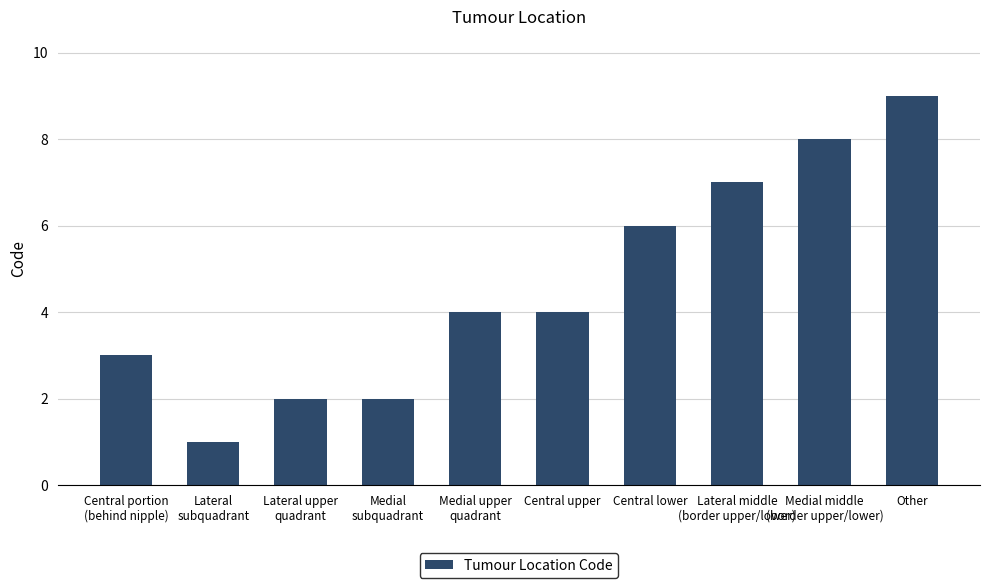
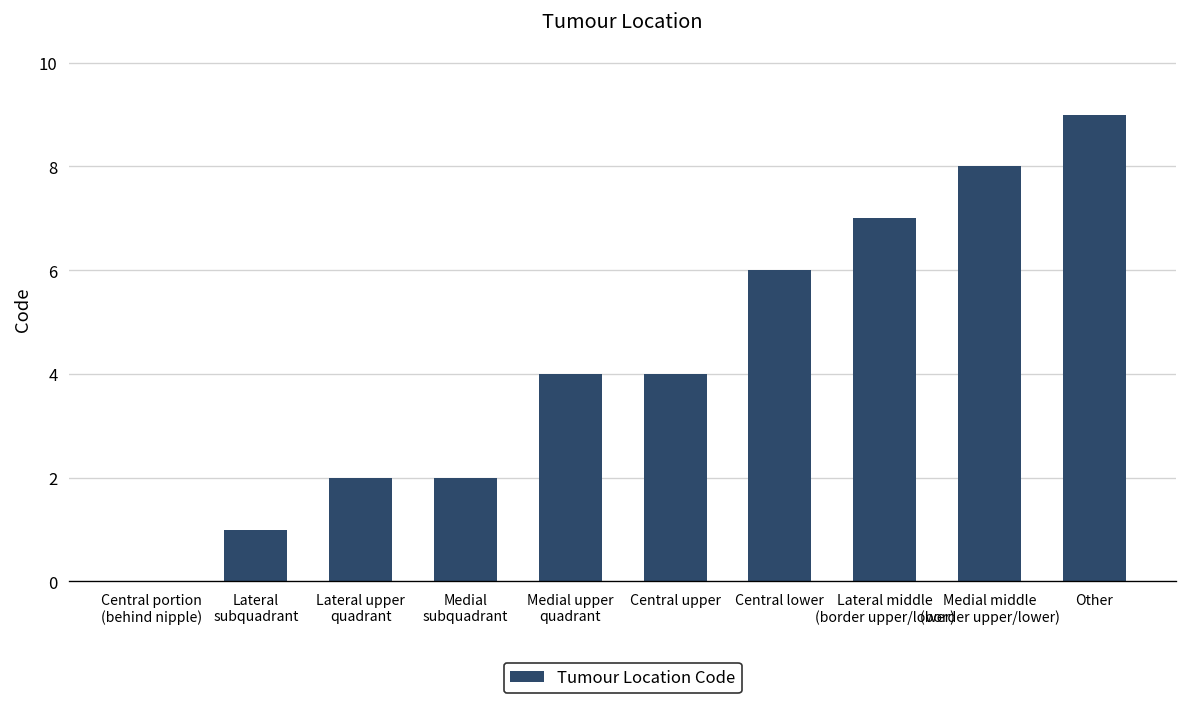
Central portion (behind nipple): 3 -> 0
